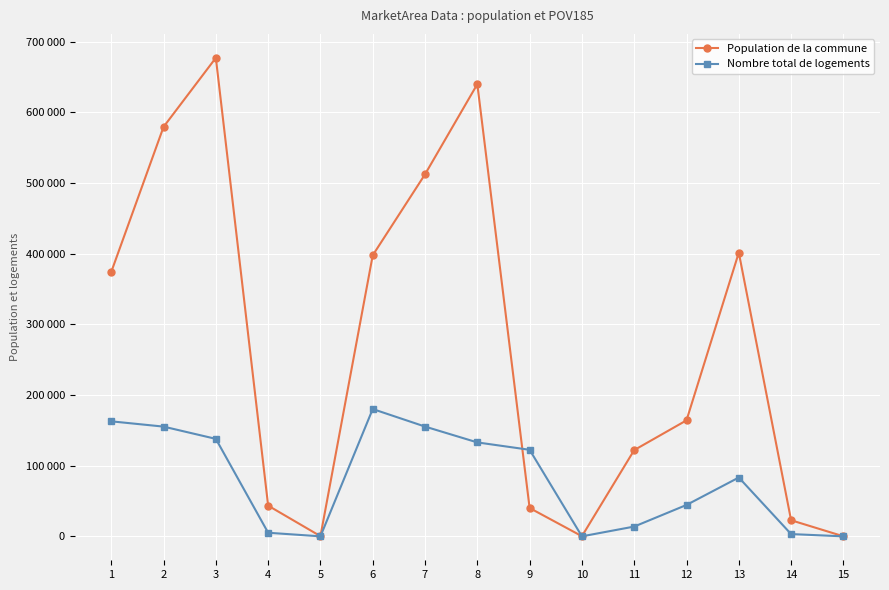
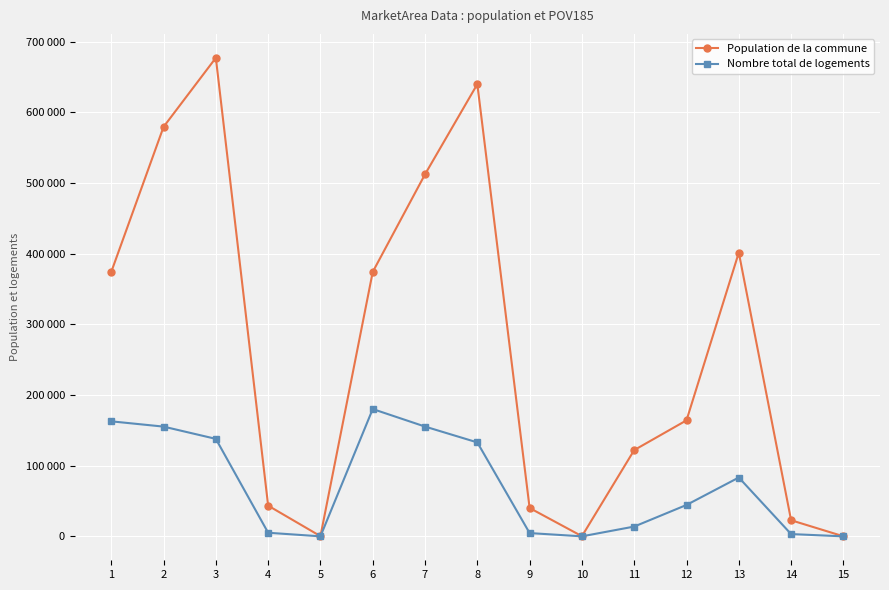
Population de la commune, 6: 400000 -> 370000
Nombre total de logements, 9: 120000 -> 0
